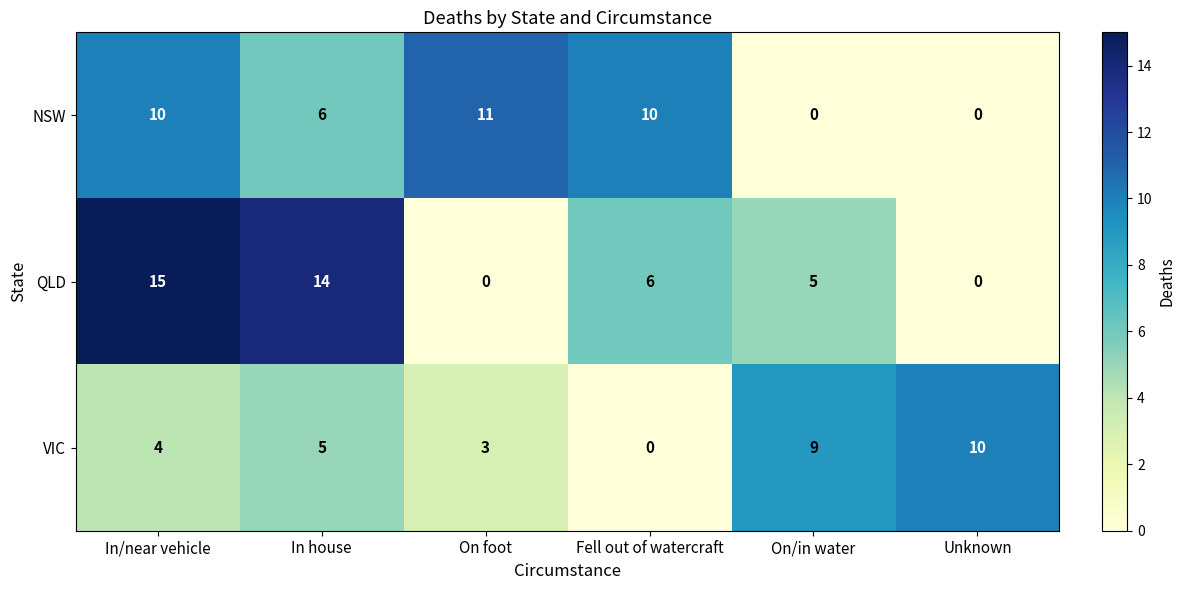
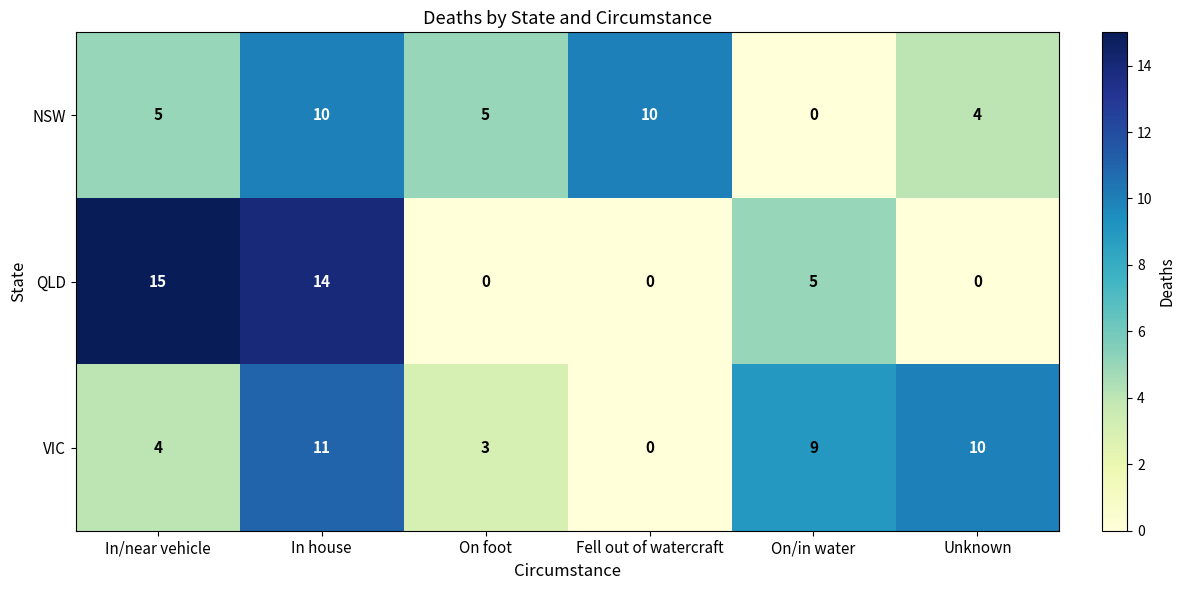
NSW, In/near vehicle: 10 -> 5
NSW, In house: 6 -> 10
NSW, On foot: 11 -> 5
NSW, Unknown: 0 -> 4
QLD, Fell out of watercraft: 6 -> 0
VIC, In house: 5 -> 11
